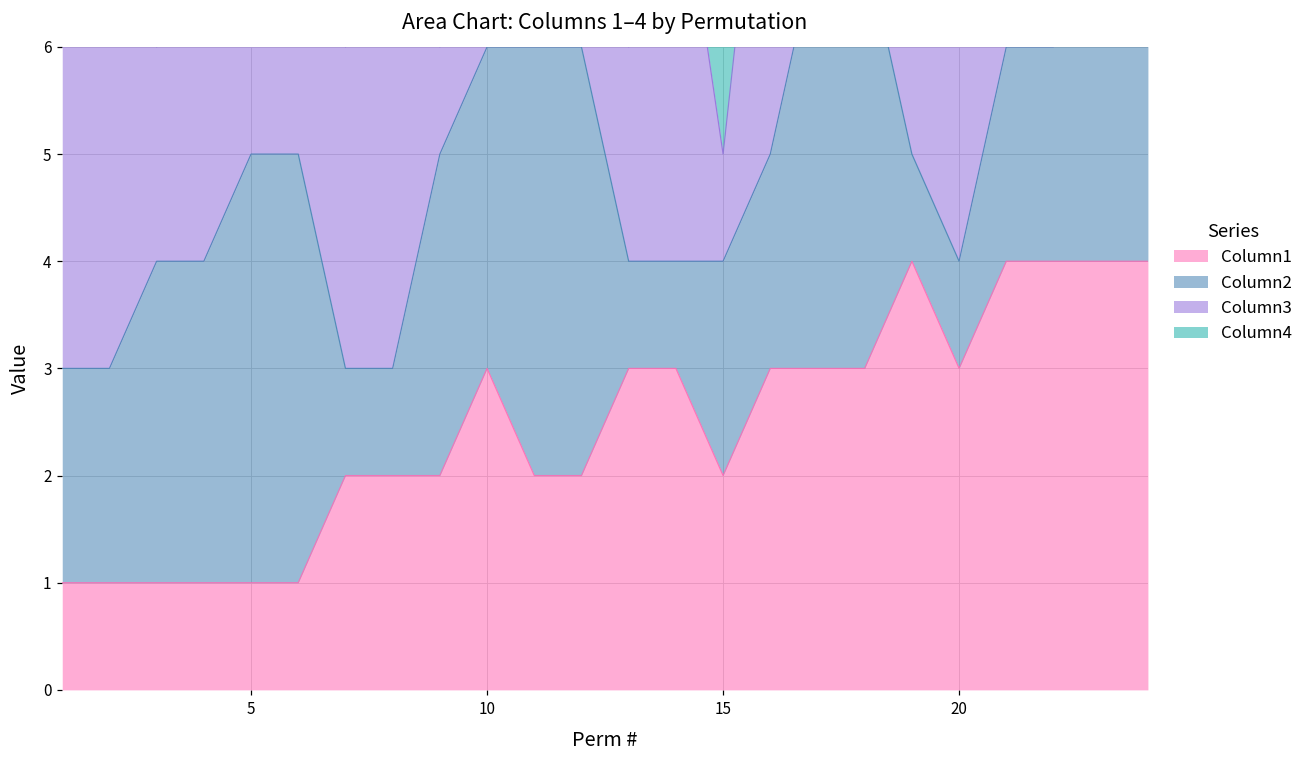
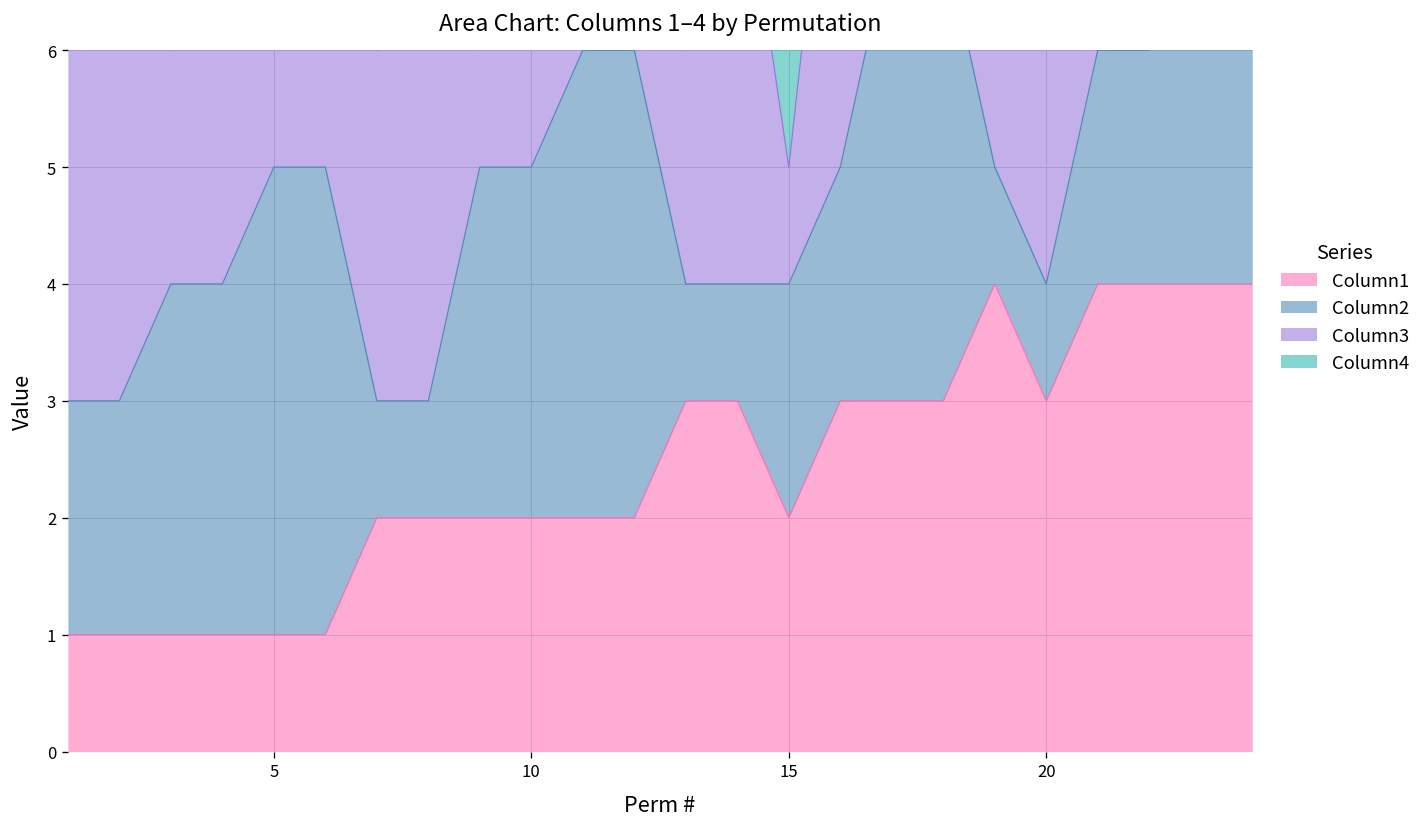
Column1, 10: 3 -> 2
